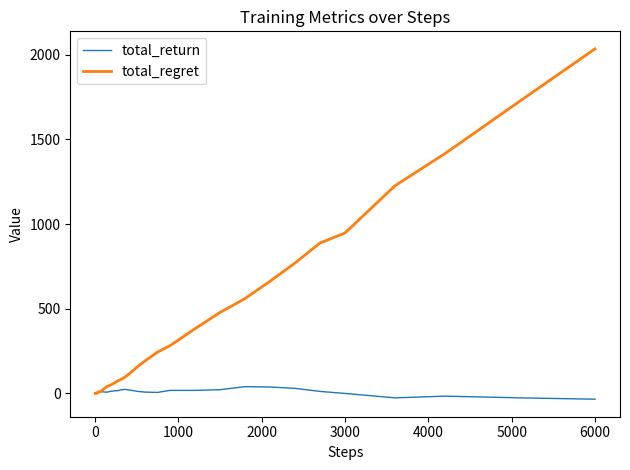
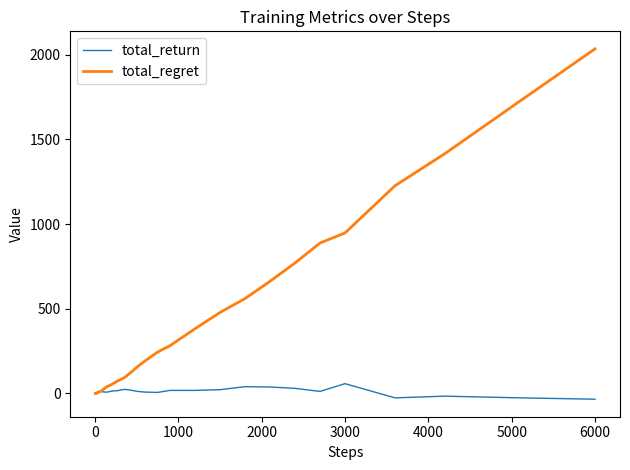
total_return, 3000: 0 -> 60
